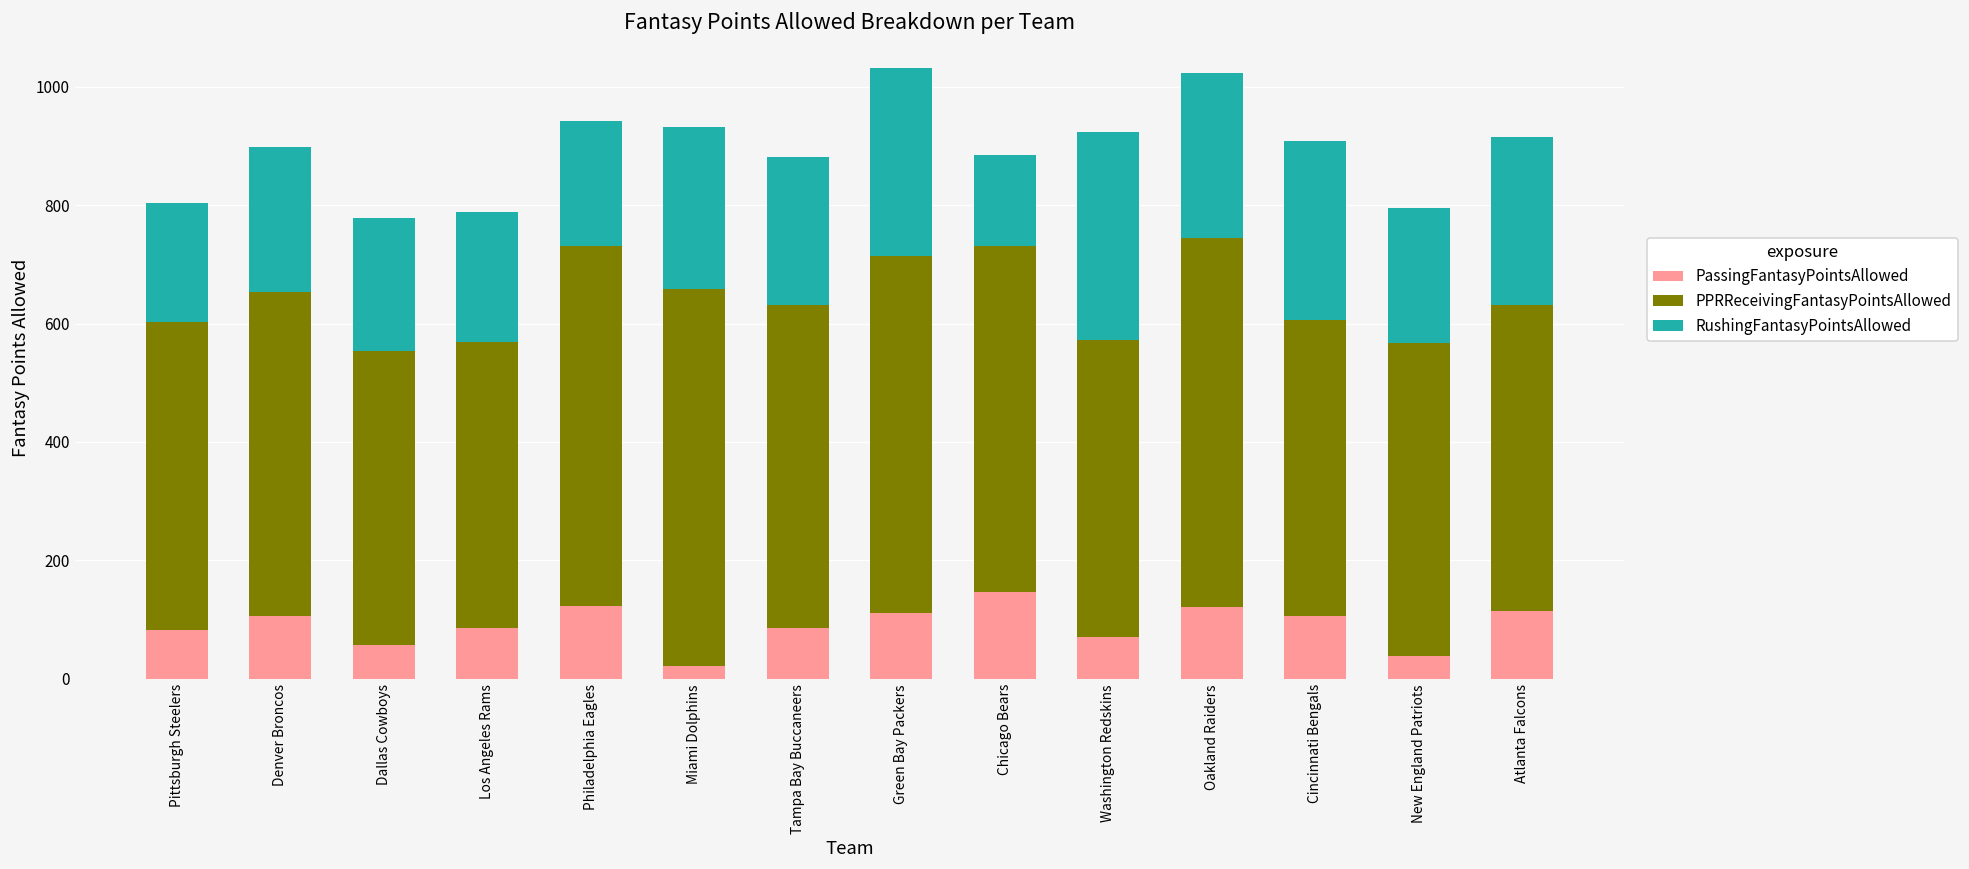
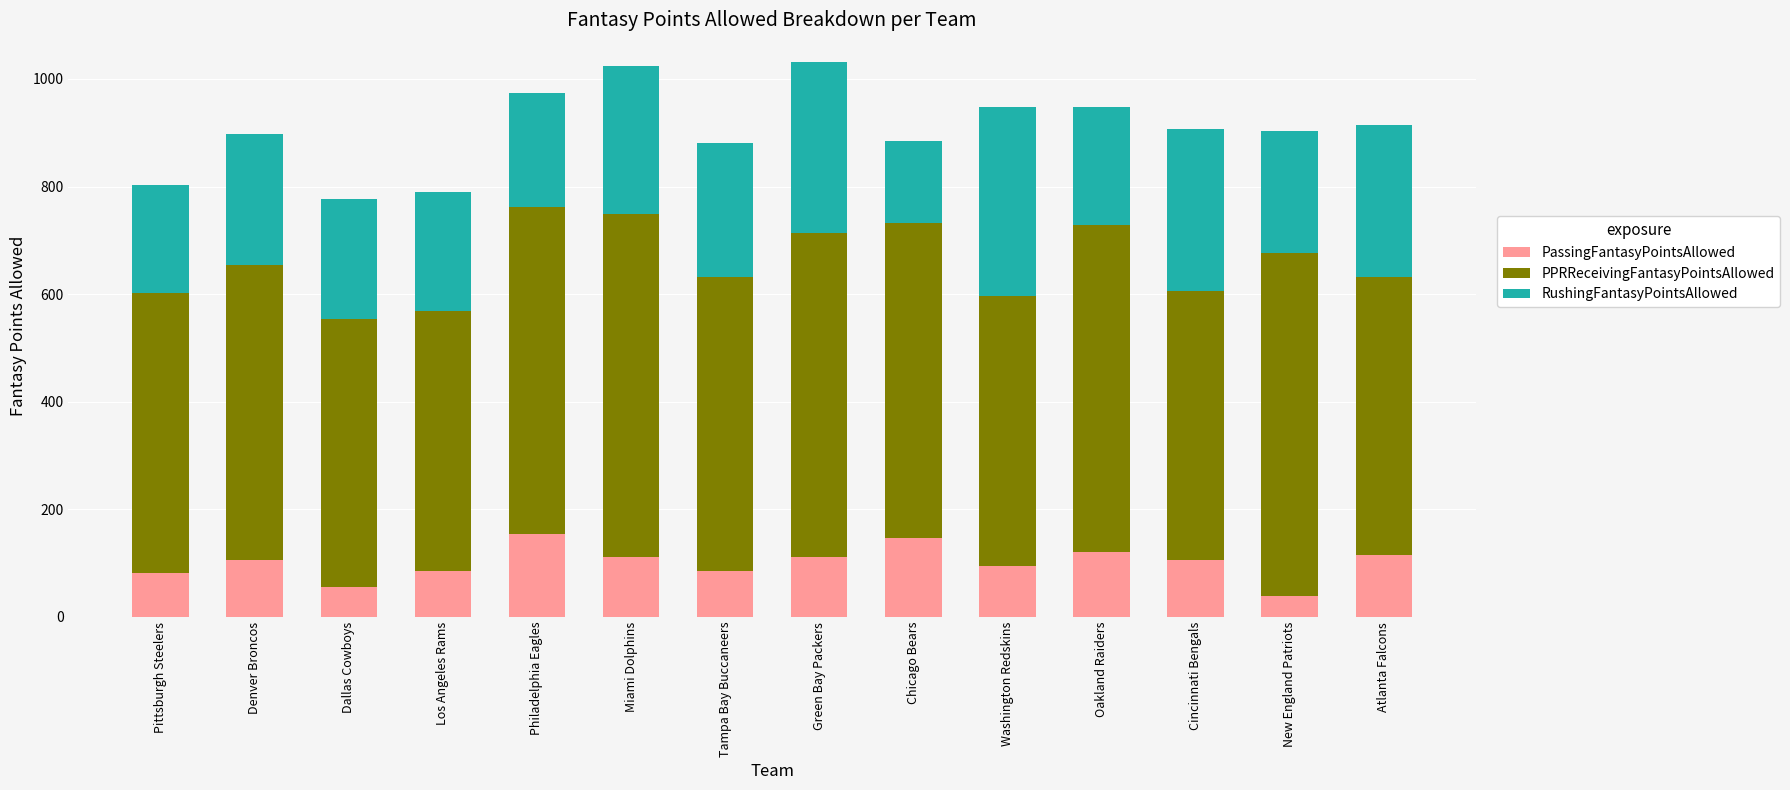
PassingFantasyPointsAllowed, Philadelphia Eagles: 120 -> 150
PassingFantasyPointsAllowed, Miami Dolphins: 20 -> 110
PassingFantasyPointsAllowed, Washington Redskins: 70 -> 100
PPRReceivingFantasyPointsAllowed, Oakland Raiders: 620 -> 610
RushingFantasyPointsAllowed, Oakland Raiders: 280 -> 220
PPRReceivingFantasyPointsAllowed, New England Patriots: 530 -> 640
